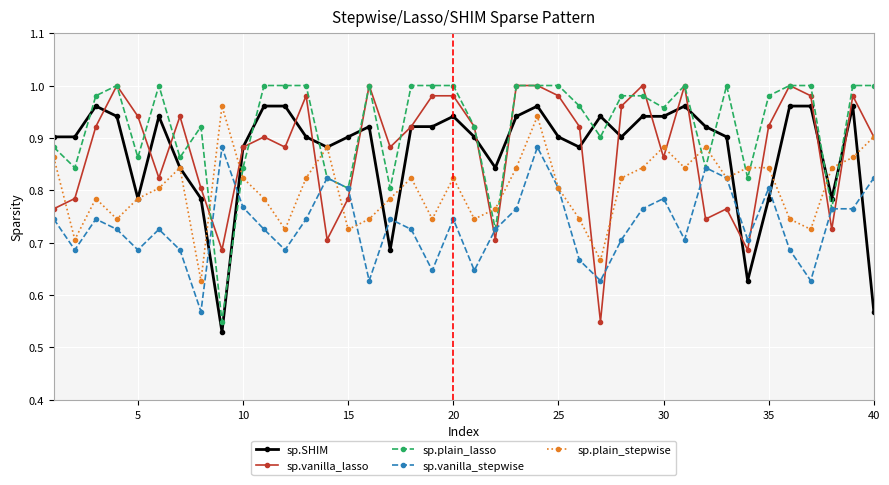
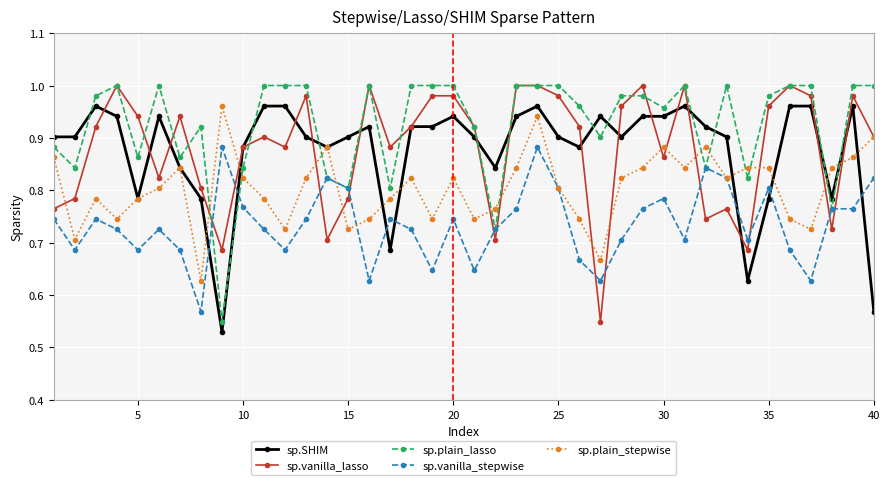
sp.vanilla_lasso, 35: 0.92 -> 0.96
